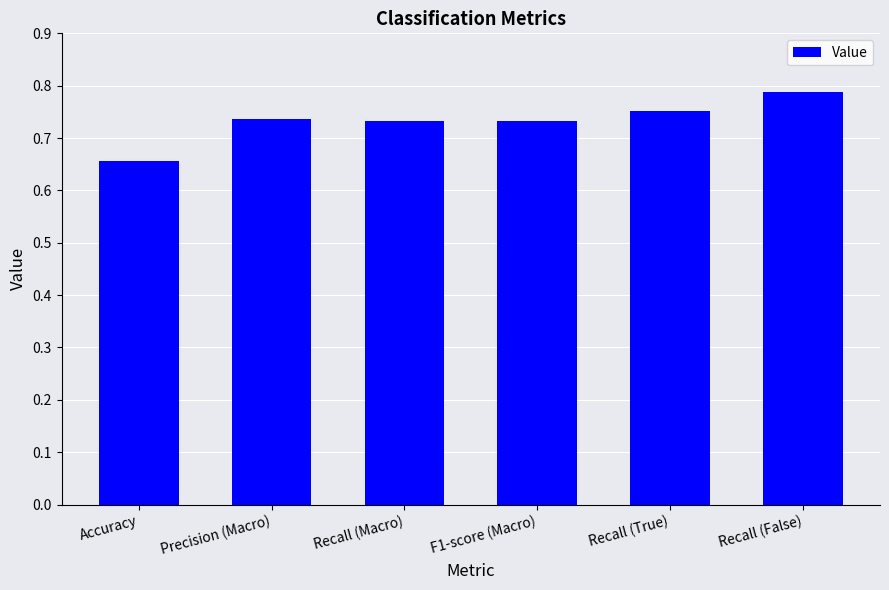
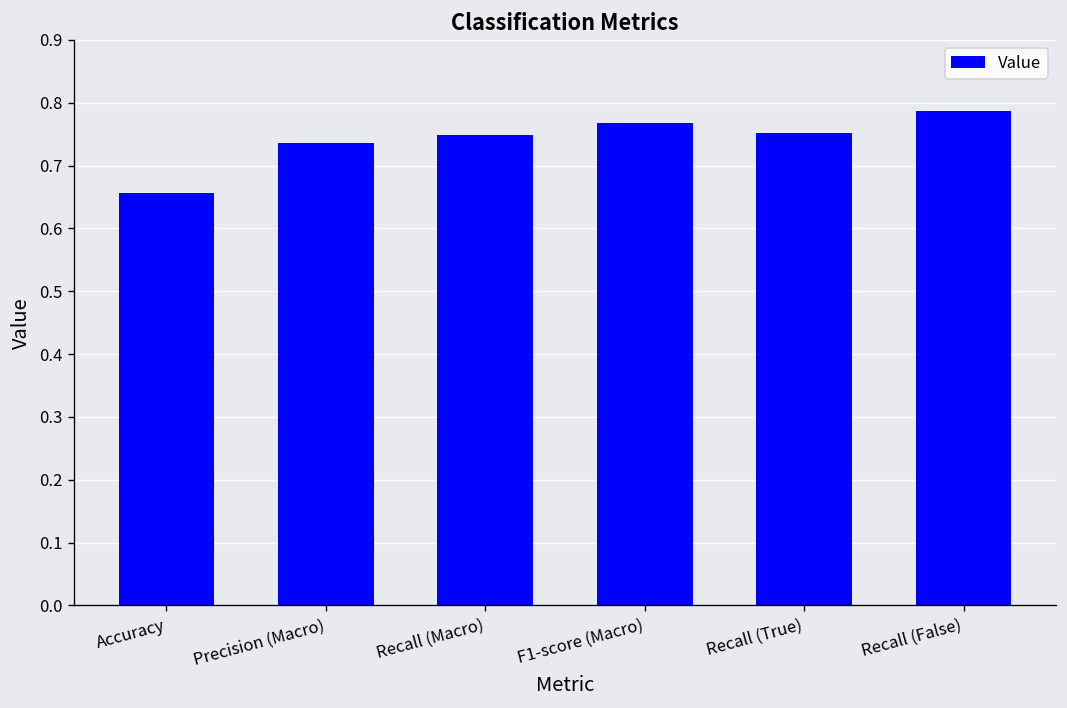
Recall (Macro): 0.73 -> 0.75
F1-score (Macro): 0.73 -> 0.77
